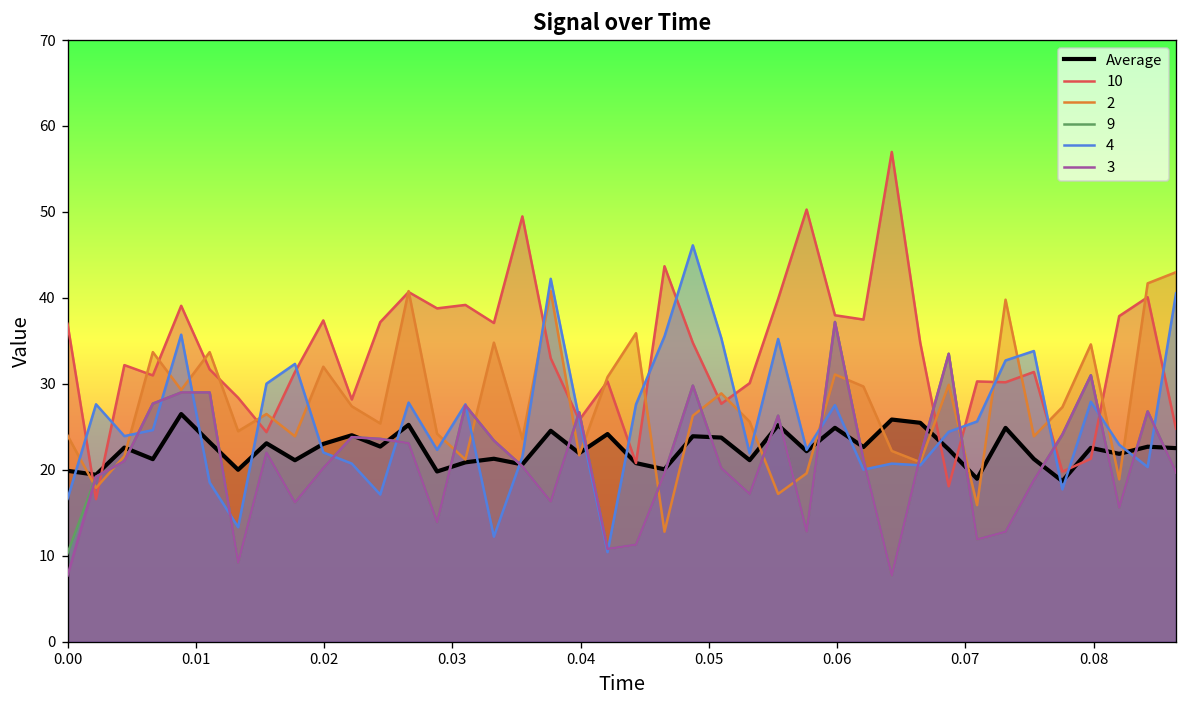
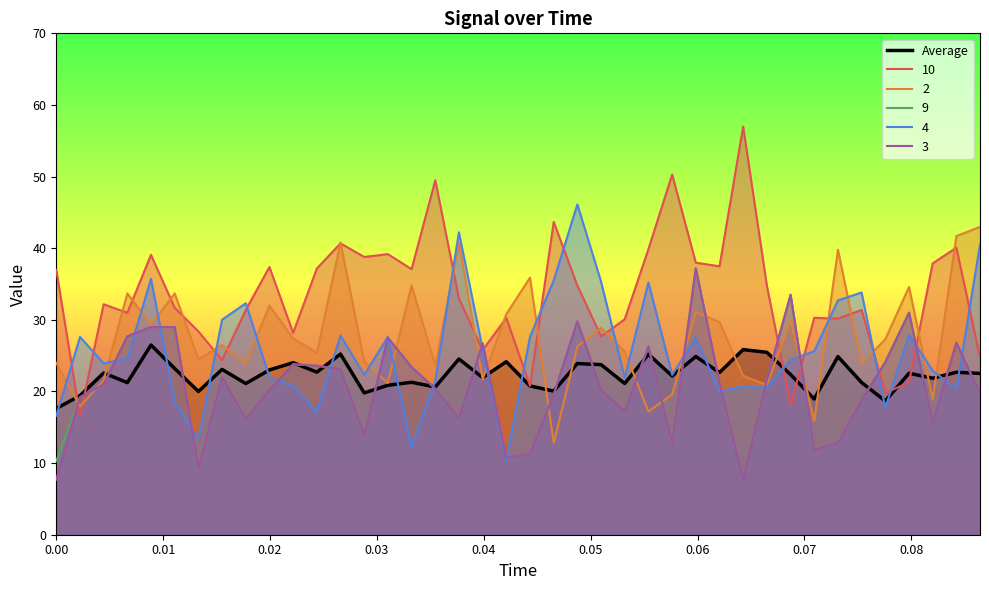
Average, 0.00: 20 -> 18
